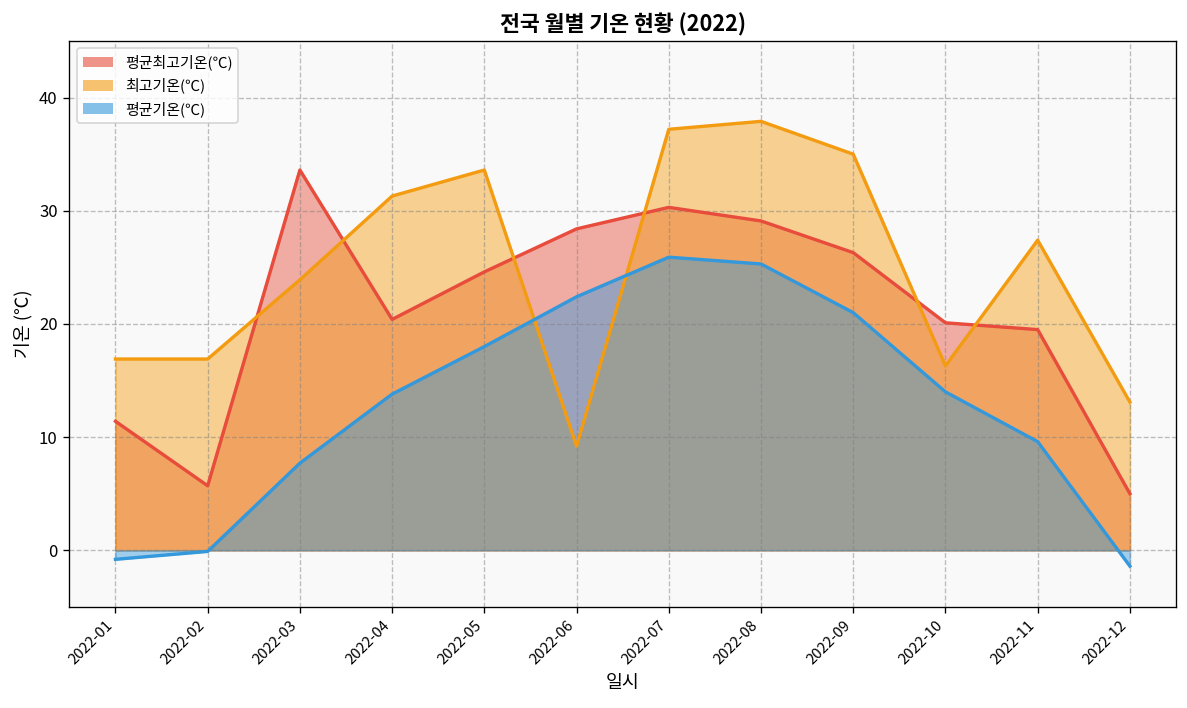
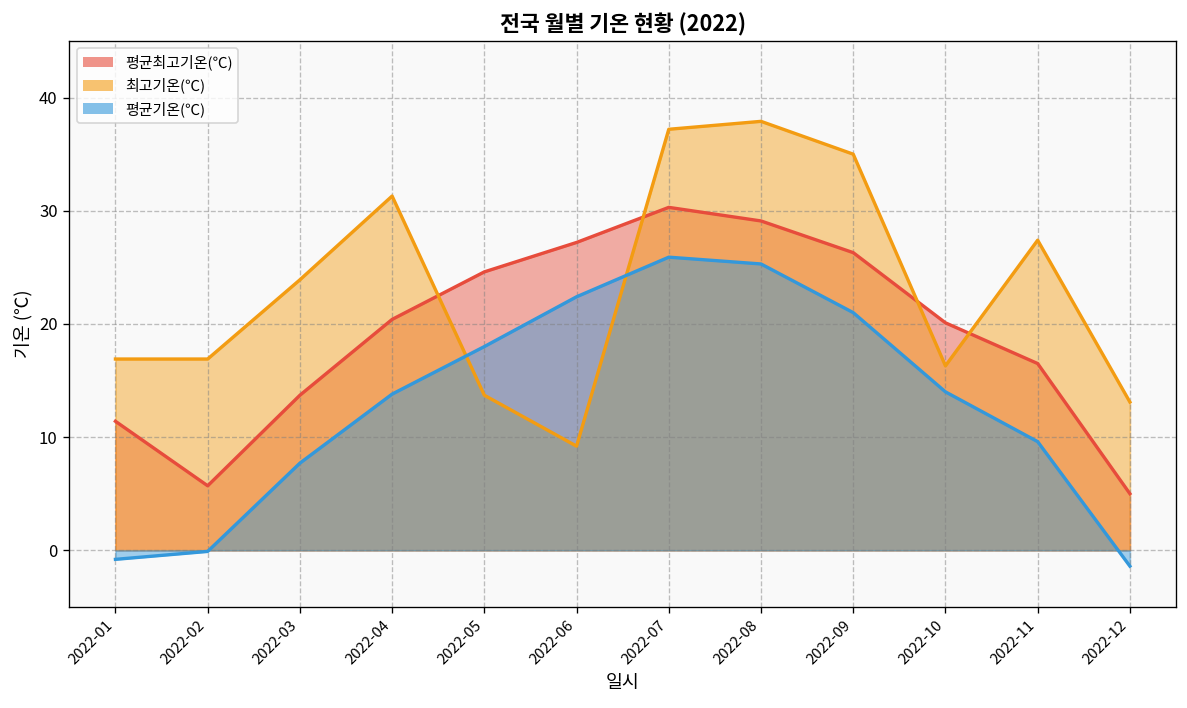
평균최고기온(℃), 2022-03: 34 -> 14
최고기온(℃), 2022-05: 34 -> 14
평균최고기온(℃), 2022-06: 28 -> 27
평균최고기온(℃), 2022-11: 20 -> 17
